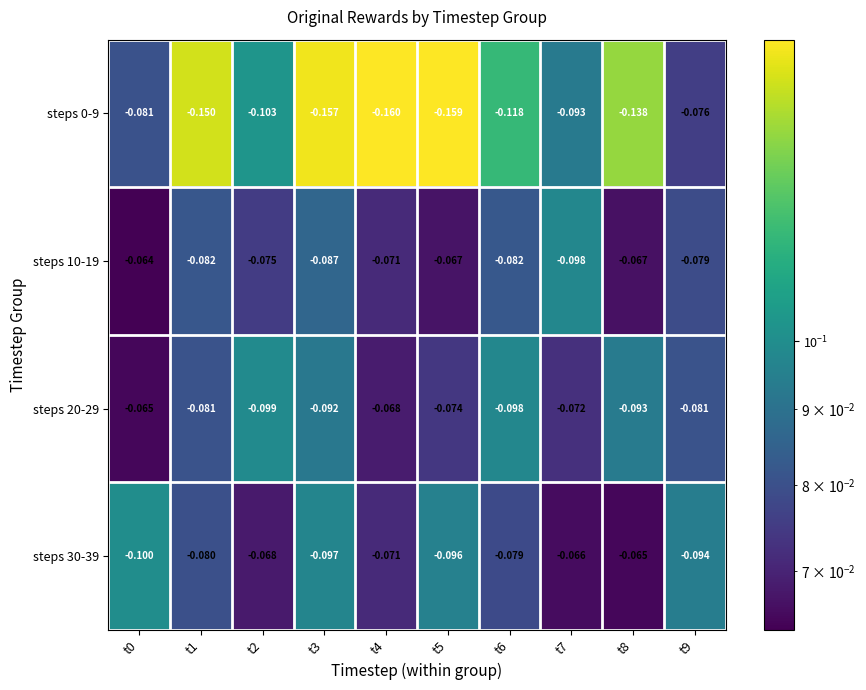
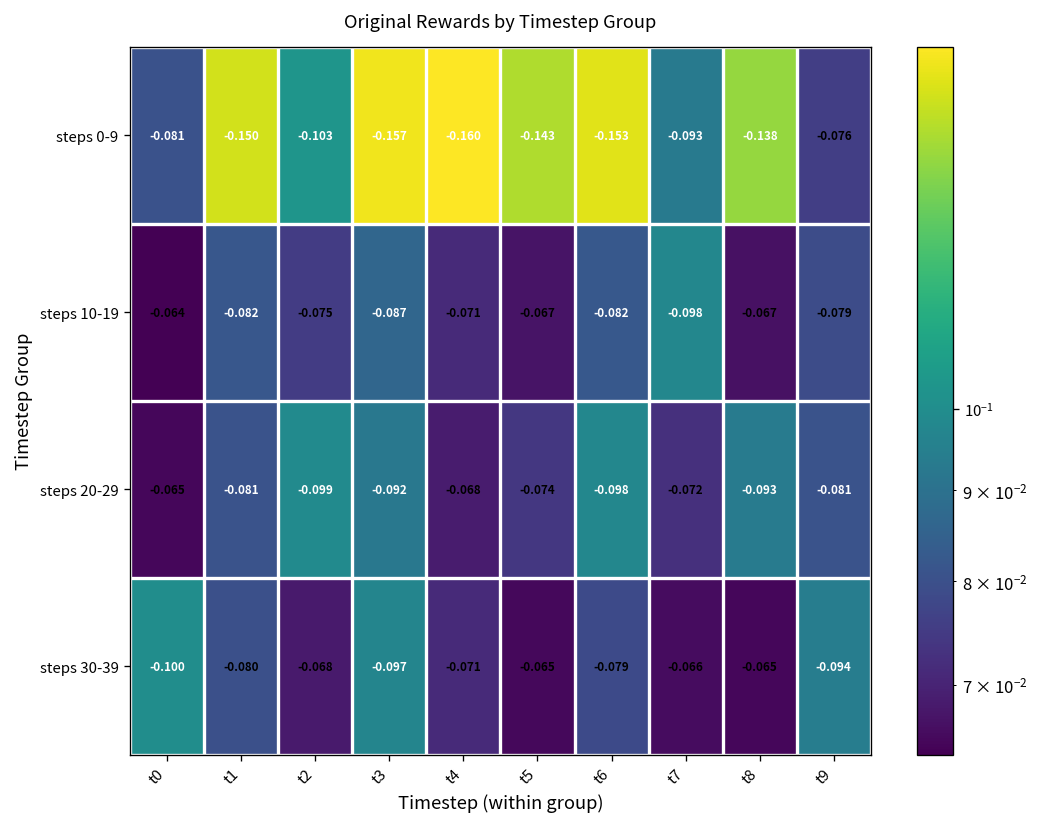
steps 0-9, t5: -0.159 -> -0.143
steps 0-9, t6: -0.118 -> -0.153
steps 30-39, t5: -0.096 -> -0.065
